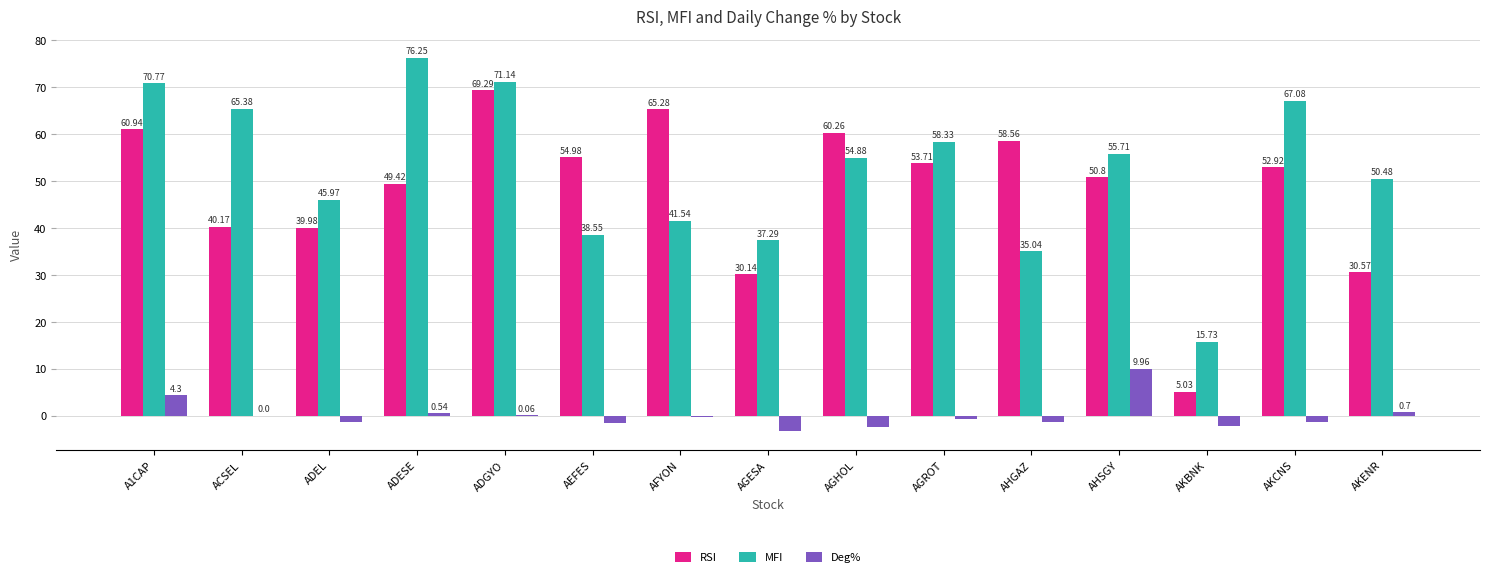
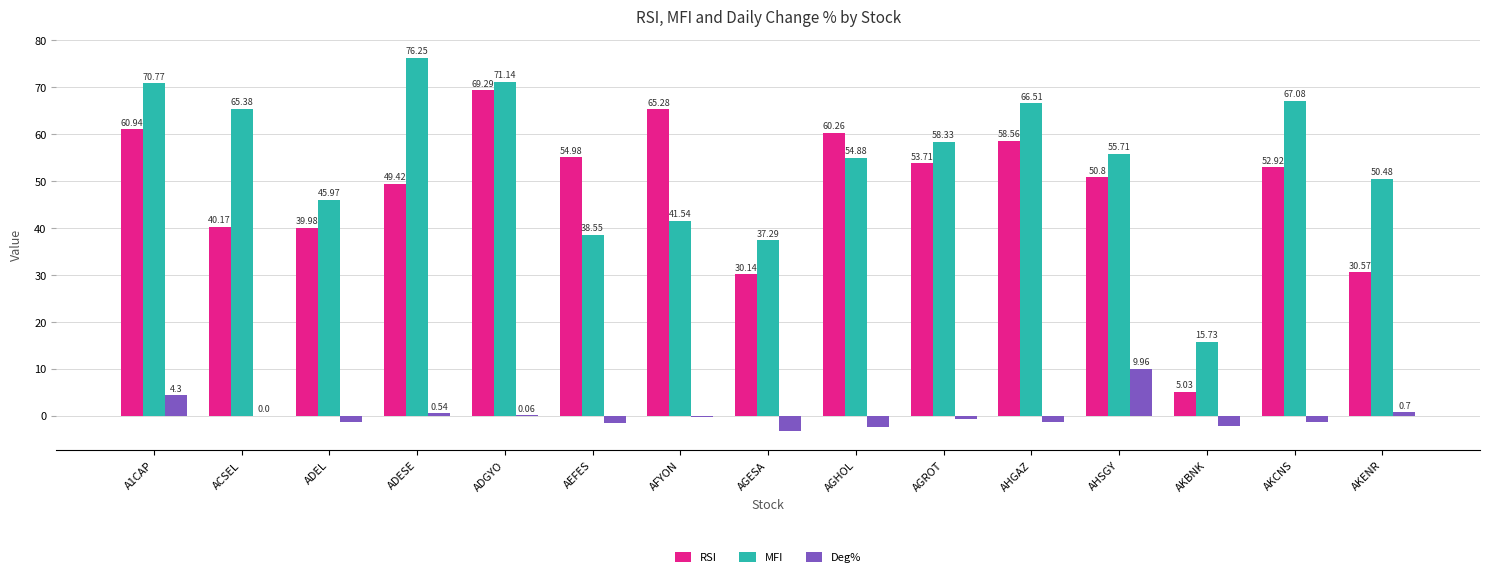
MFI, AHGAZ: 35.04 -> 66.51
